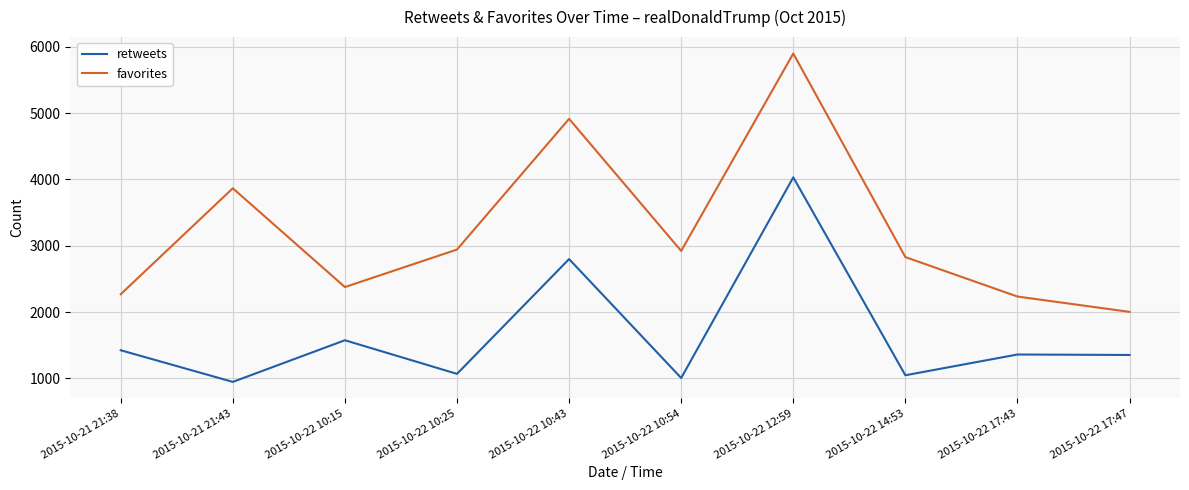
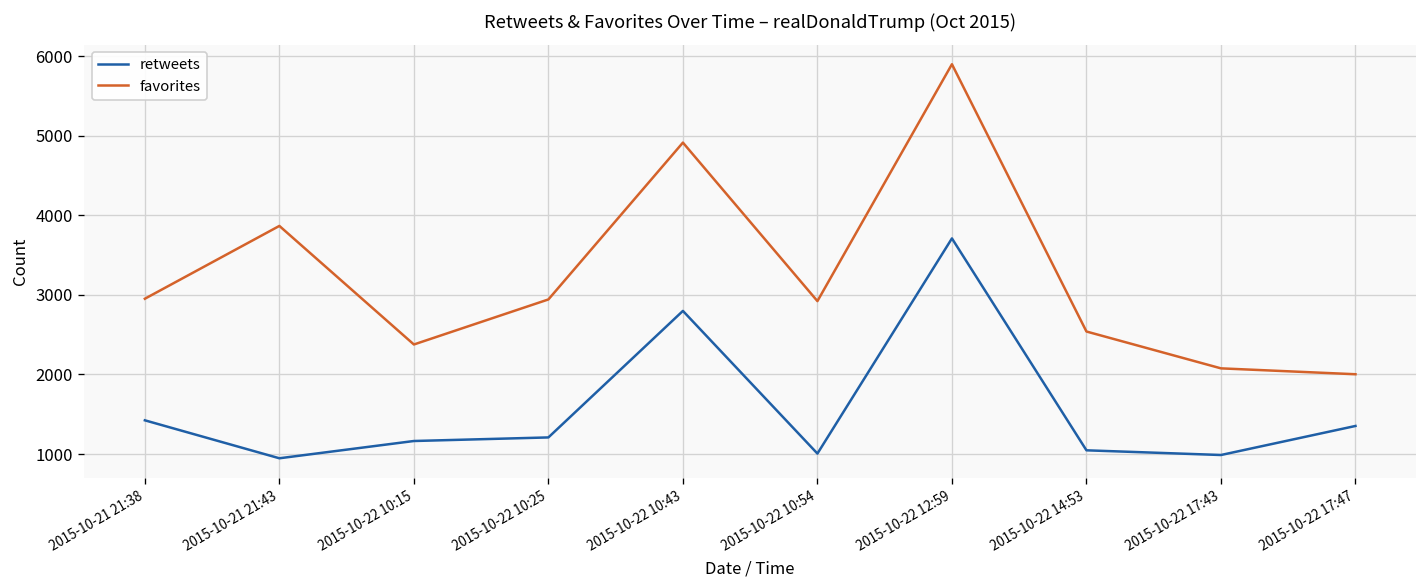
favorites, 2015-10-21 21:38: 2300 -> 3000
retweets, 2015-10-22 10:15: 1600 -> 1200
retweets, 2015-10-22 10:25: 1100 -> 1200
retweets, 2015-10-22 12:59: 4000 -> 3700
favorites, 2015-10-22 14:53: 2800 -> 2500
retweets, 2015-10-22 17:43: 1400 -> 1000
favorites, 2015-10-22 17:43: 2200 -> 2100
